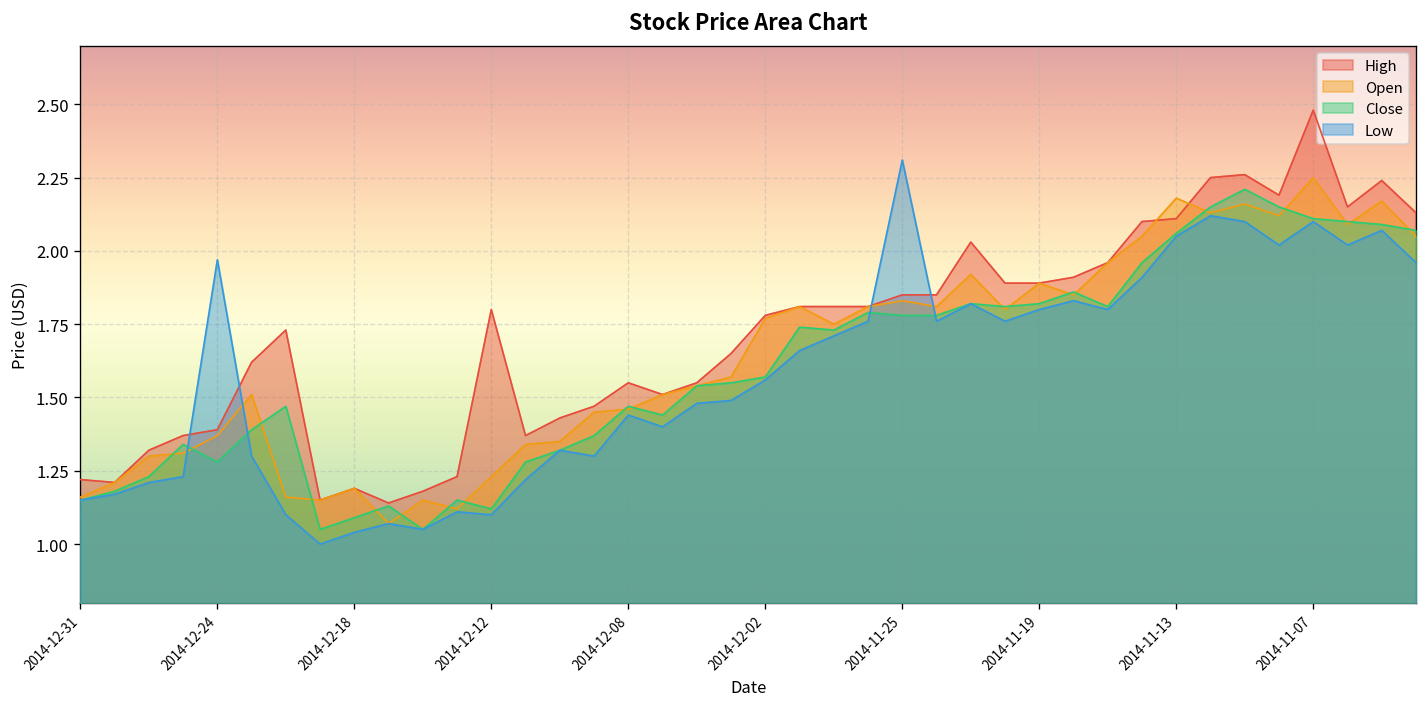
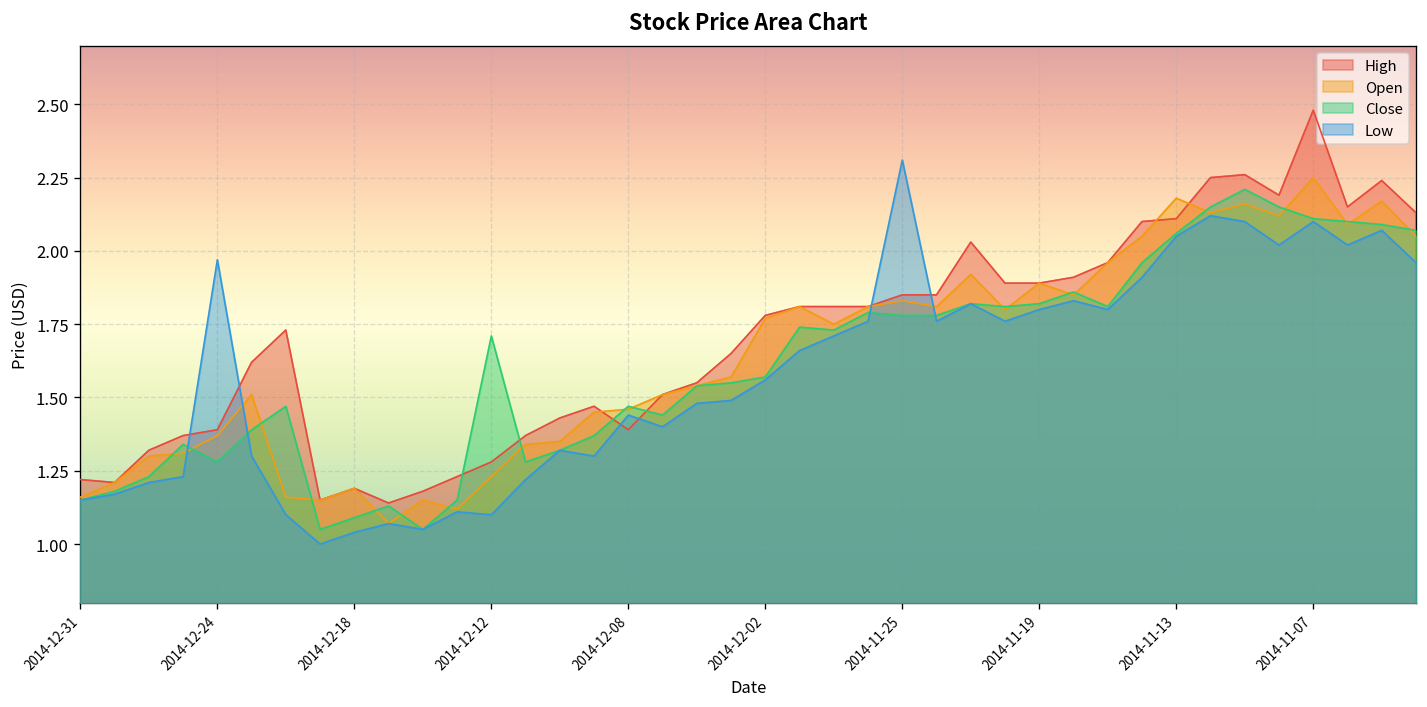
High, 2014-12-12: 1.80 -> 1.28
Close, 2014-12-12: 1.12 -> 1.71
High, 2014-12-08: 1.55 -> 1.39
